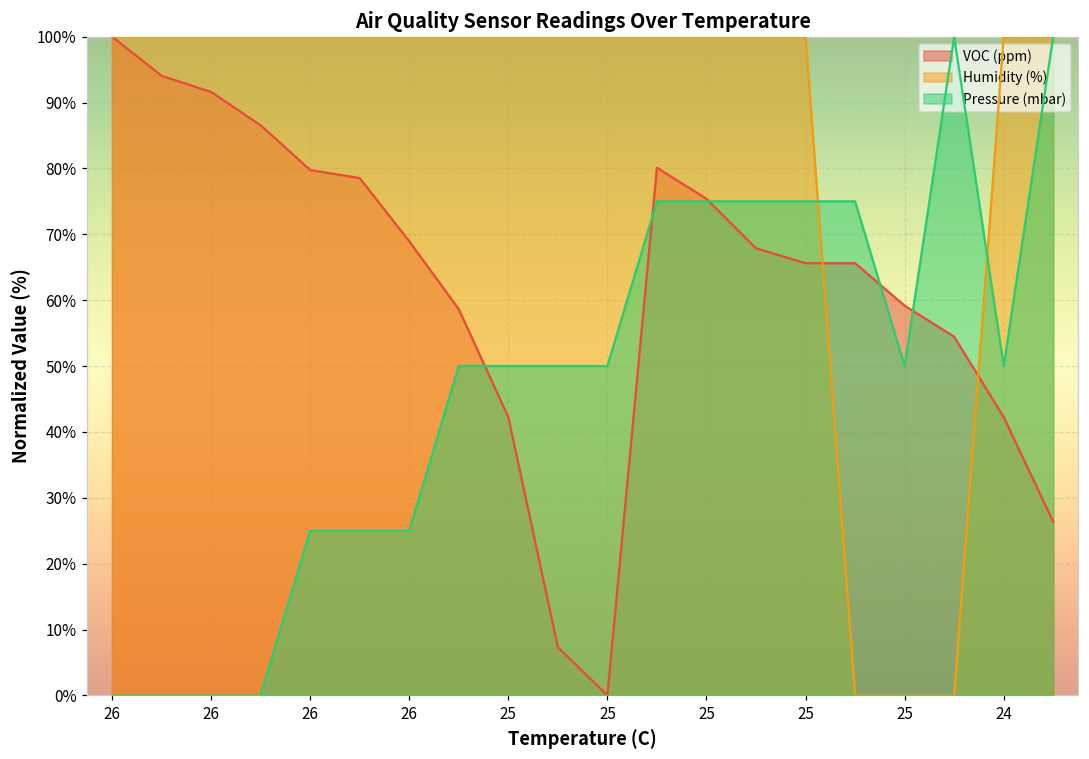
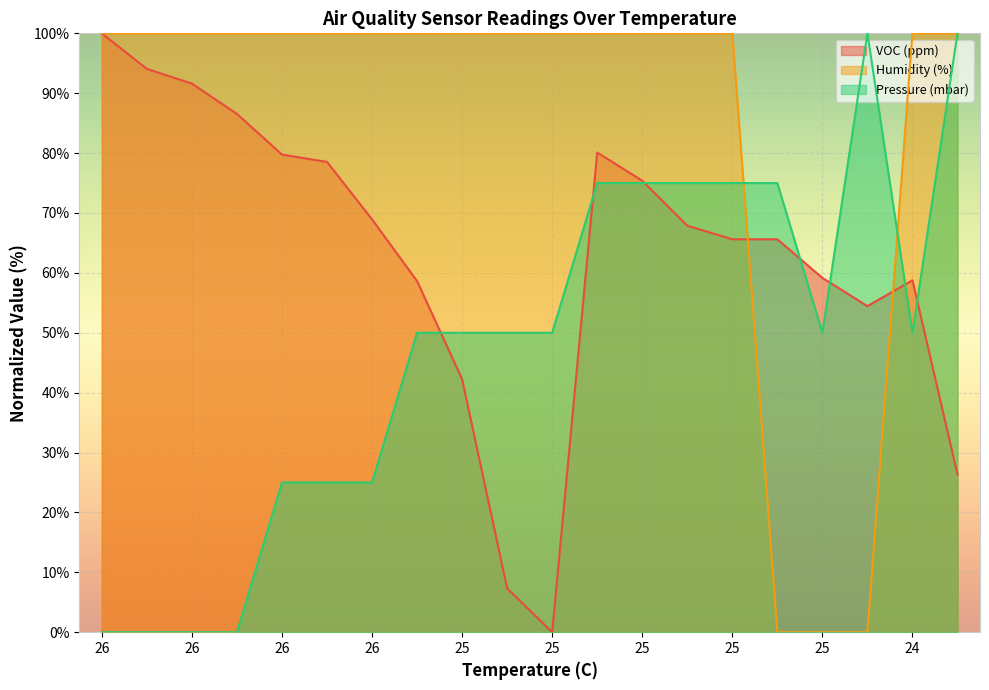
VOC (ppm), 24: 42% -> 59%
